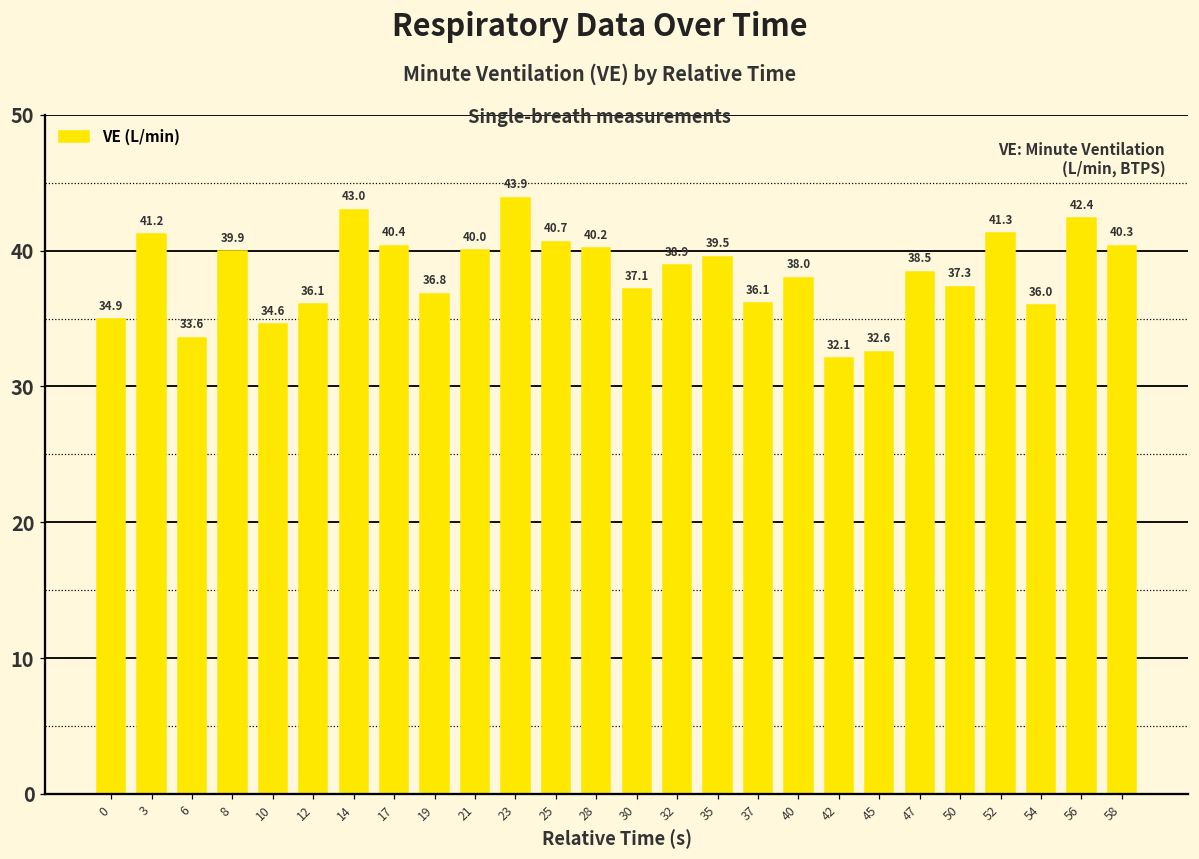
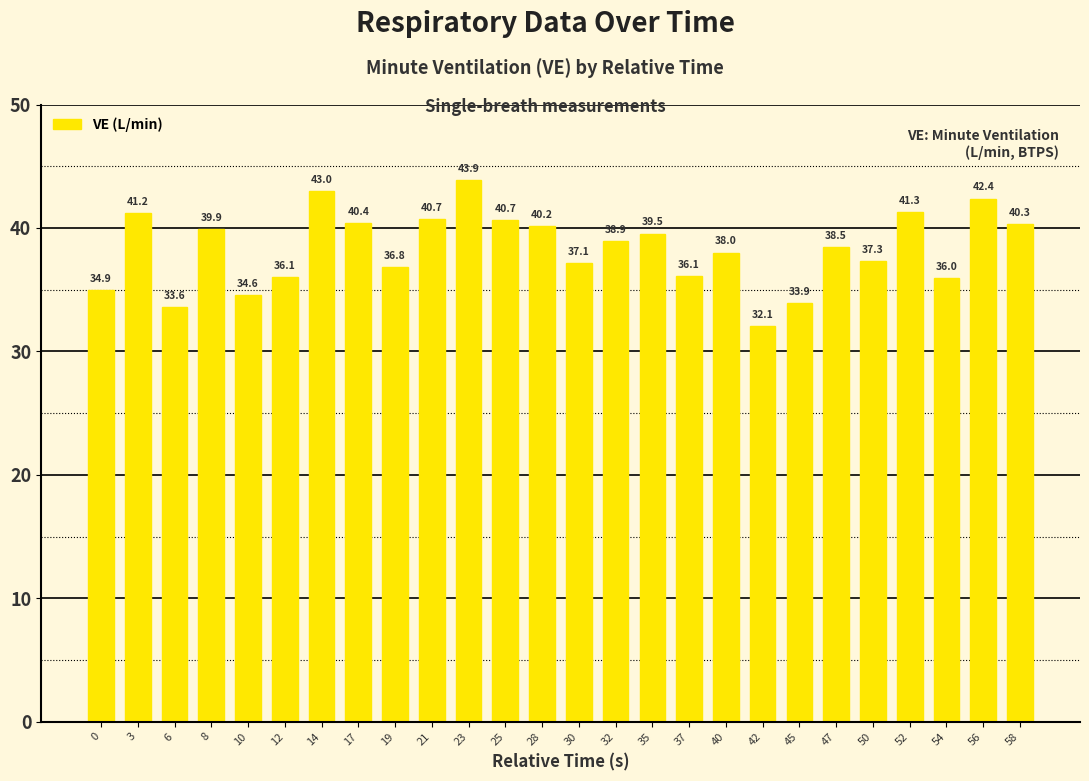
21: 40.0 -> 40.7
45: 32.6 -> 33.9
